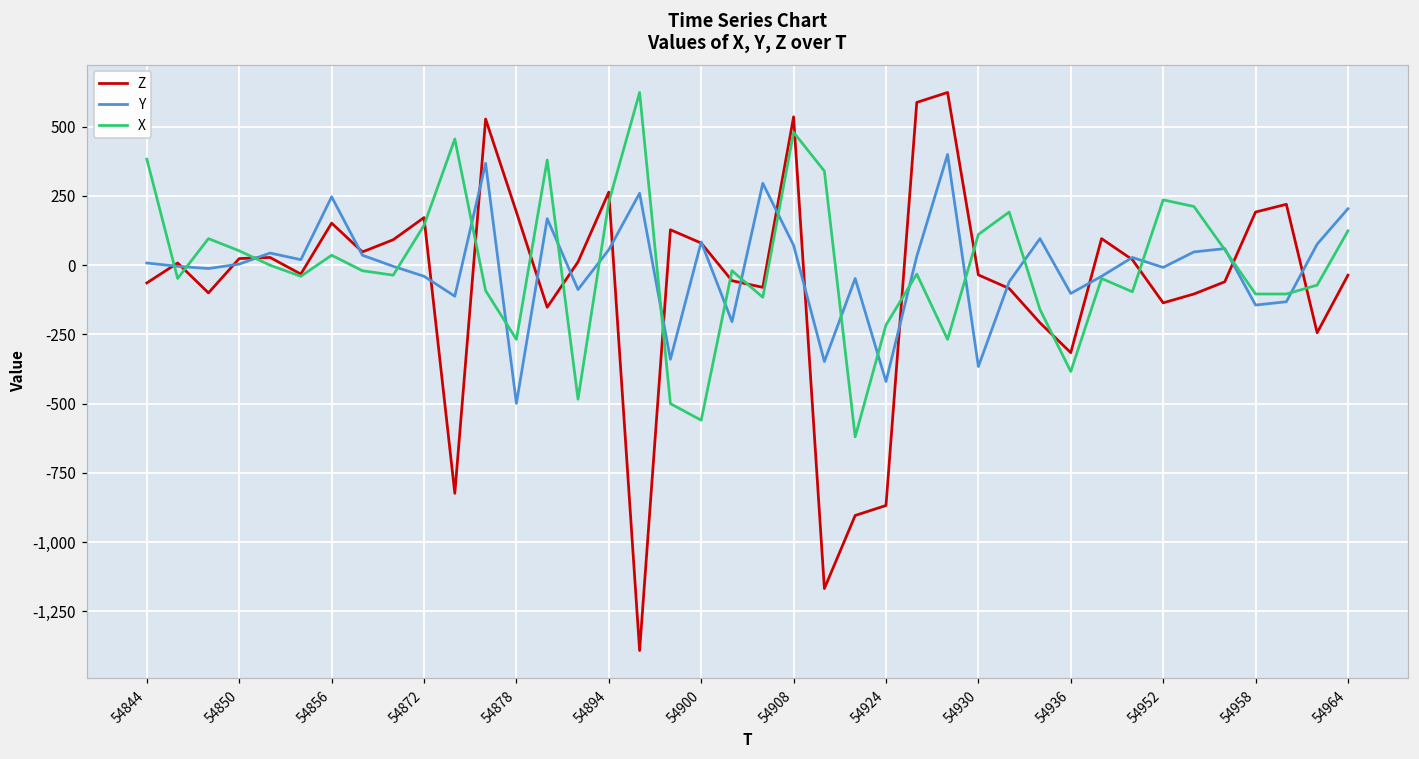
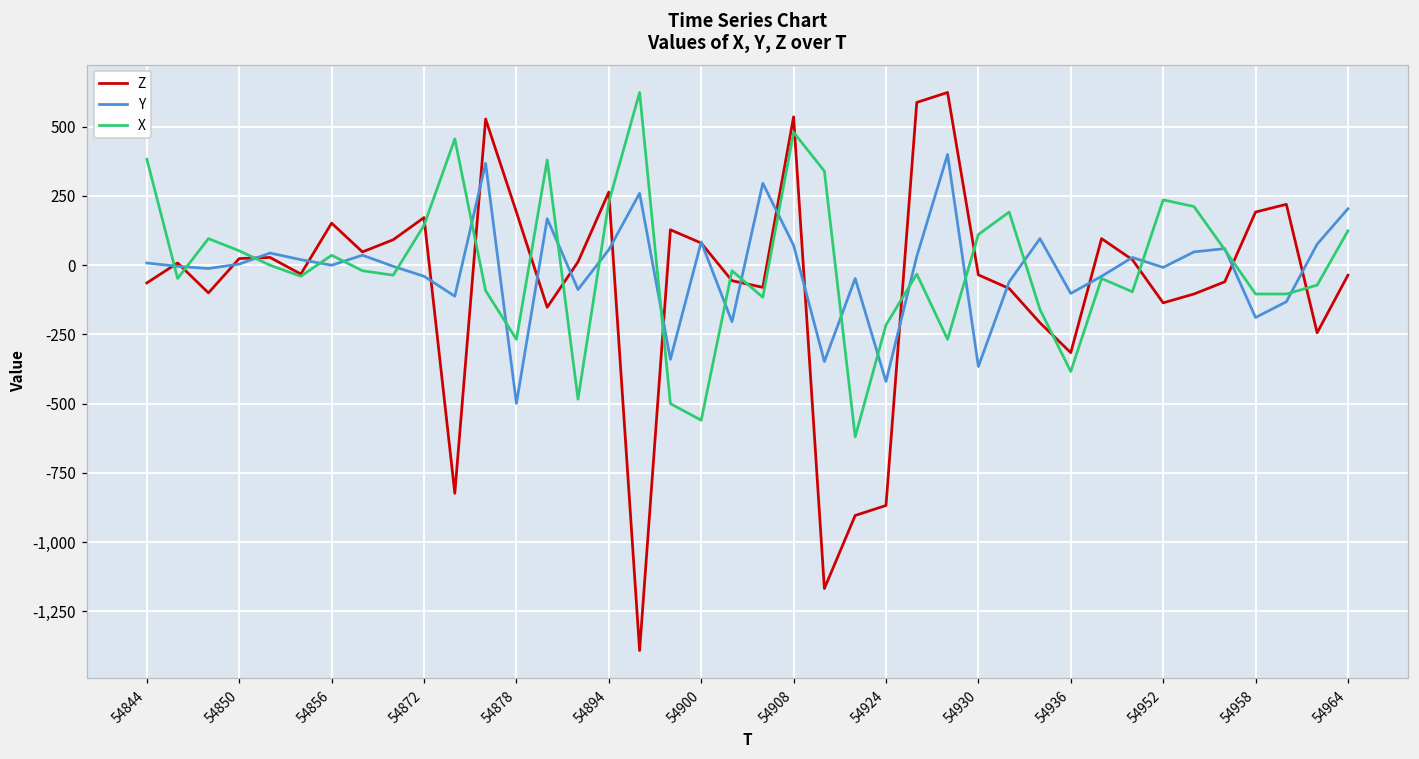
Y, 54856: 250 -> 0
Y, 54958: -140 -> -190
